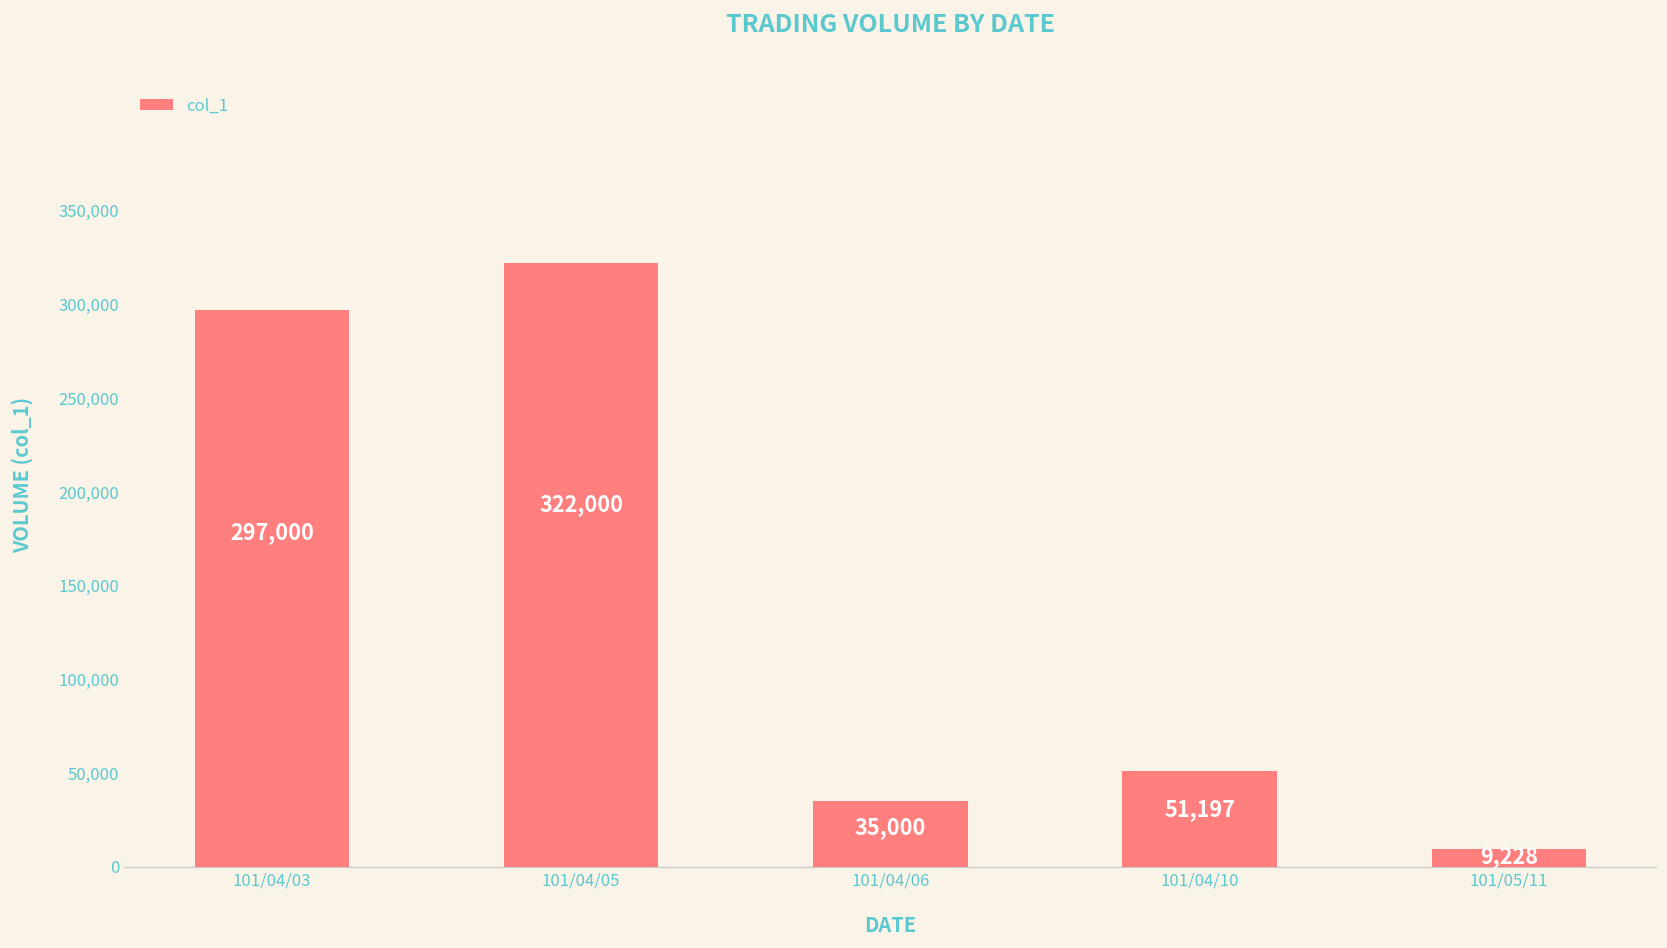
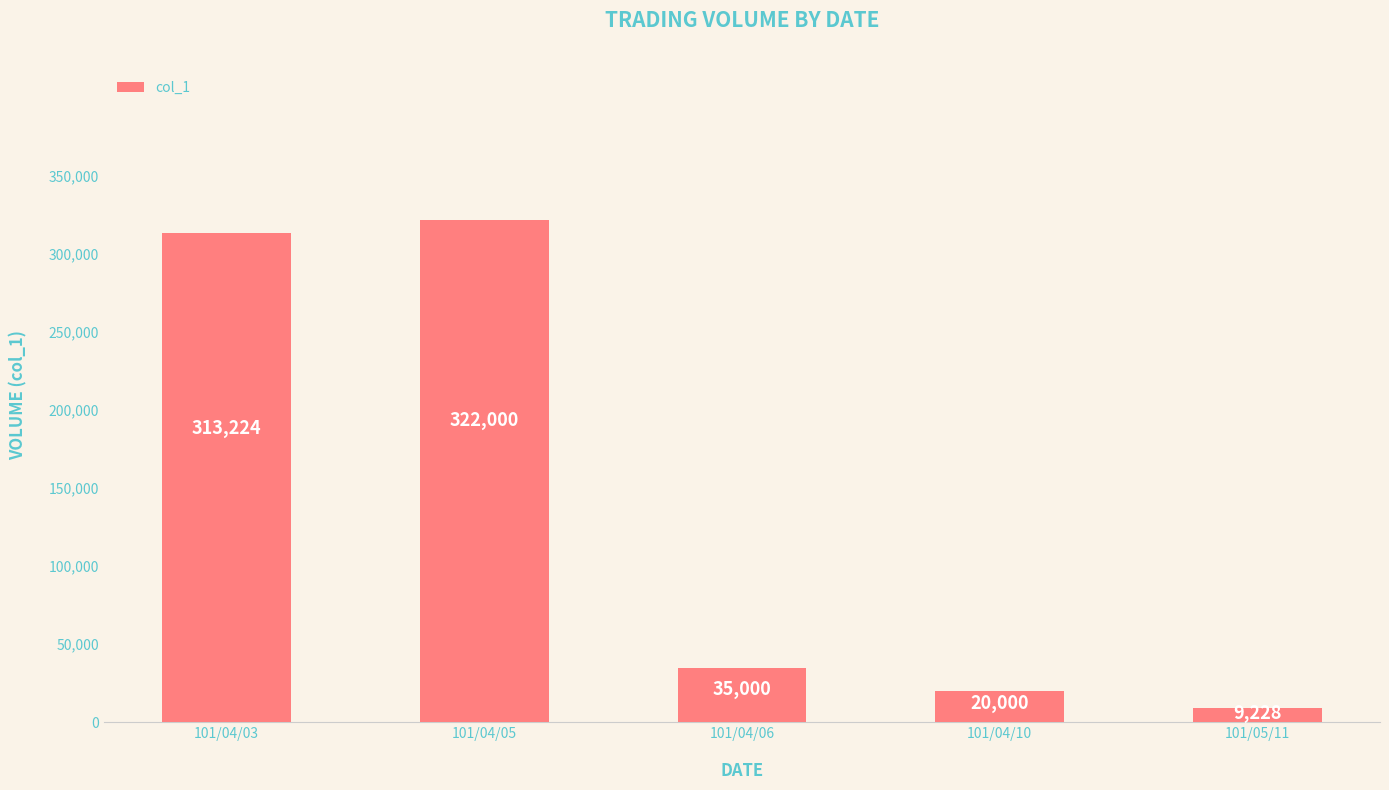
101/04/03: 297,000 -> 313,224
101/04/10: 51,197 -> 20,000
